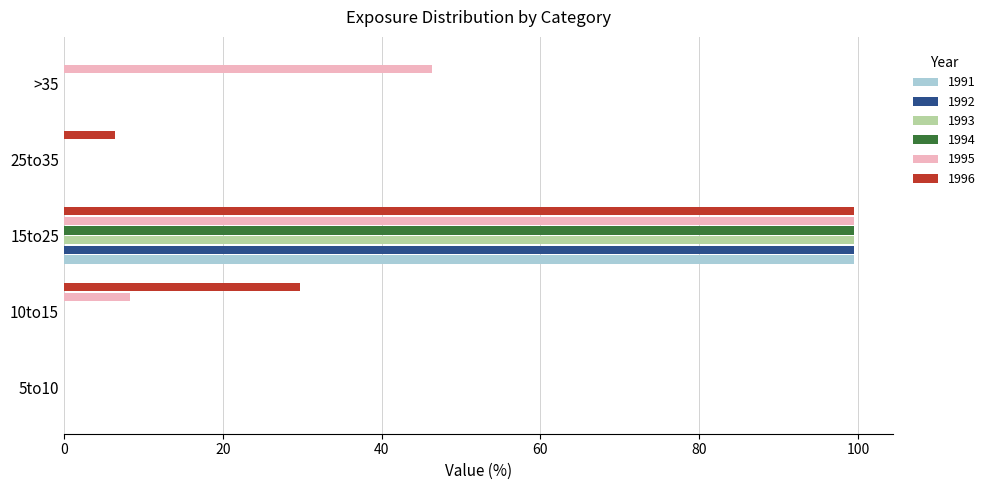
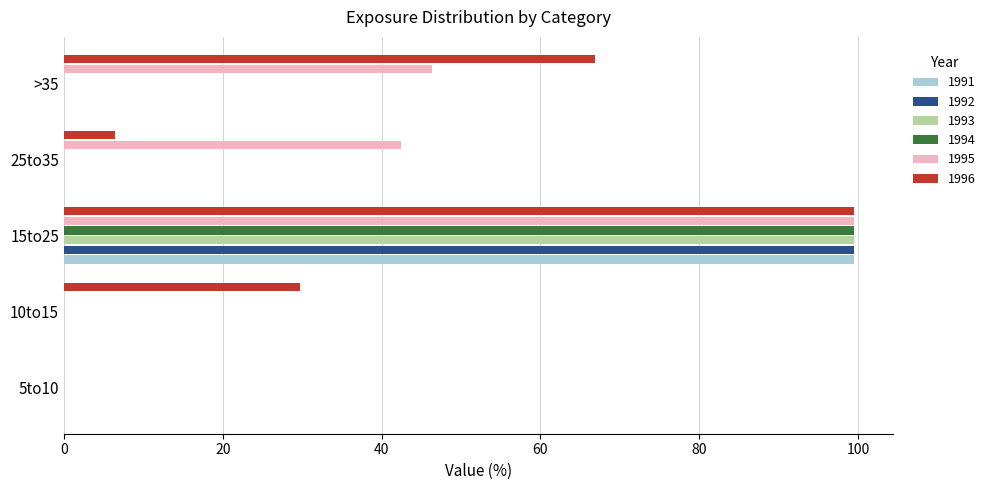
1996, >35: 0 -> 67
1995, 25to35: 0 -> 42
1995, 10to15: 8 -> 0
